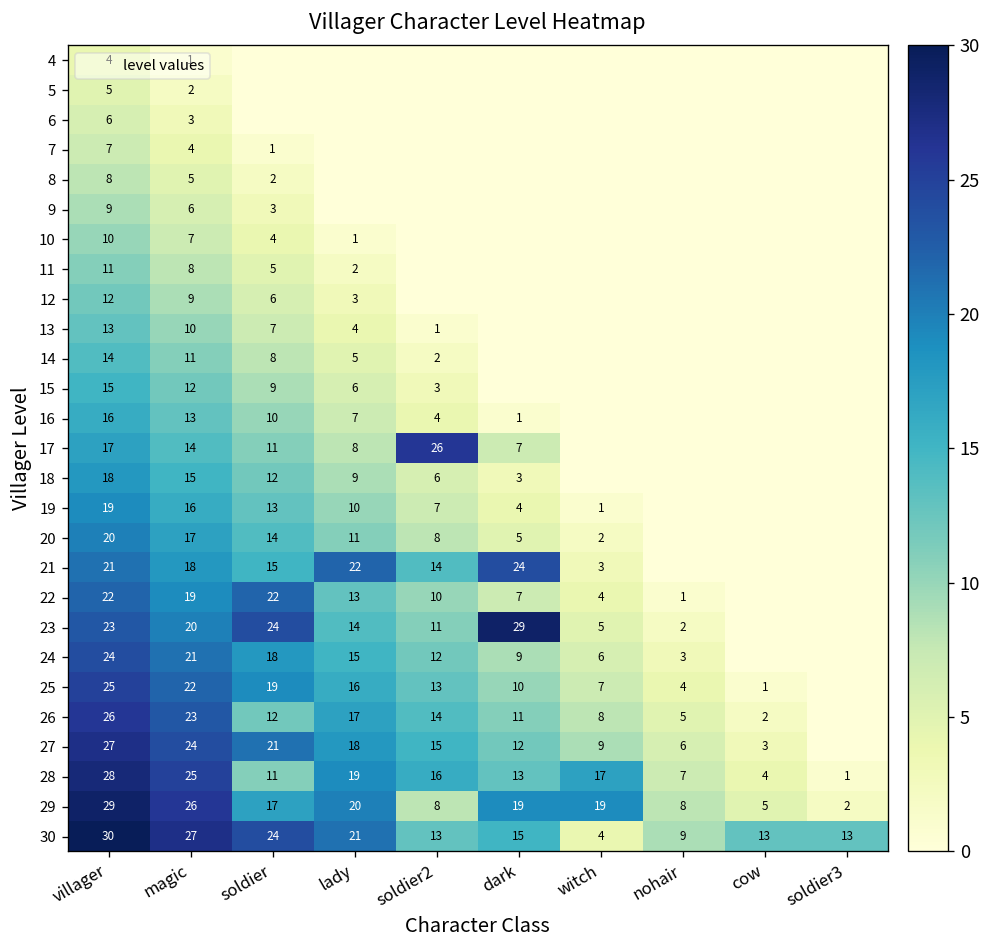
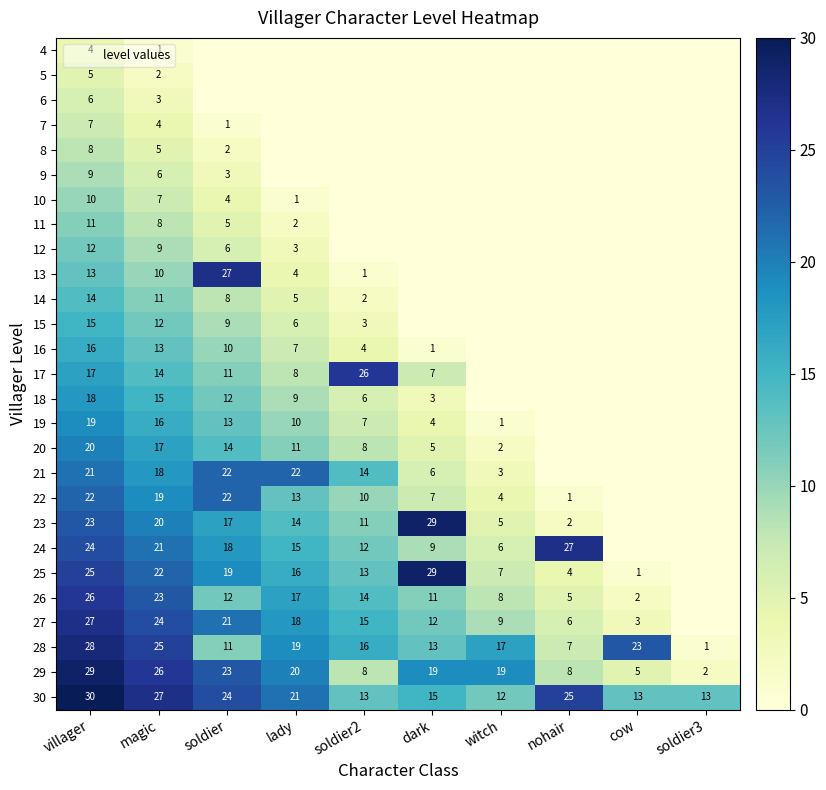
13, soldier: 7 -> 27
21, soldier: 15 -> 22
21, dark: 24 -> 6
23, soldier: 24 -> 17
24, nohair: 3 -> 27
25, dark: 10 -> 29
28, cow: 4 -> 23
29, soldier: 17 -> 23
30, witch: 4 -> 12
30, nohair: 9 -> 25
